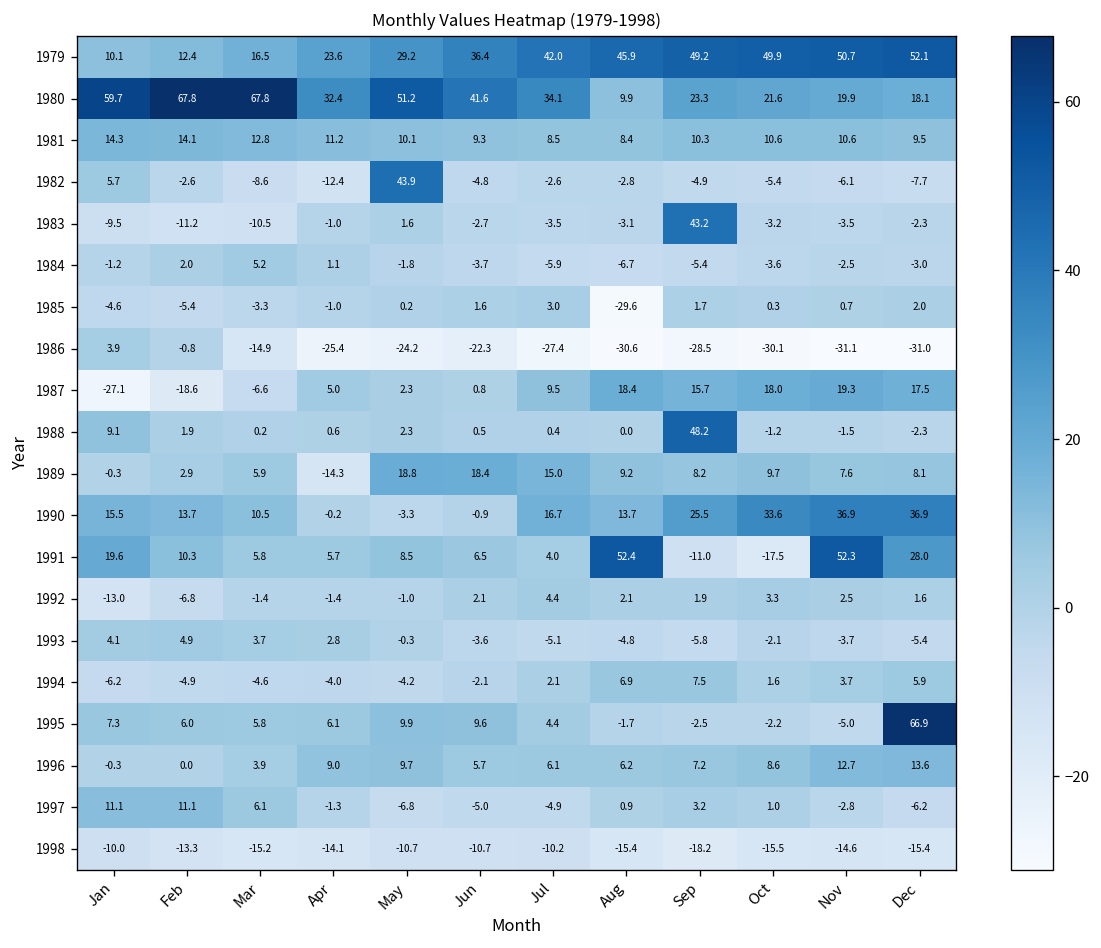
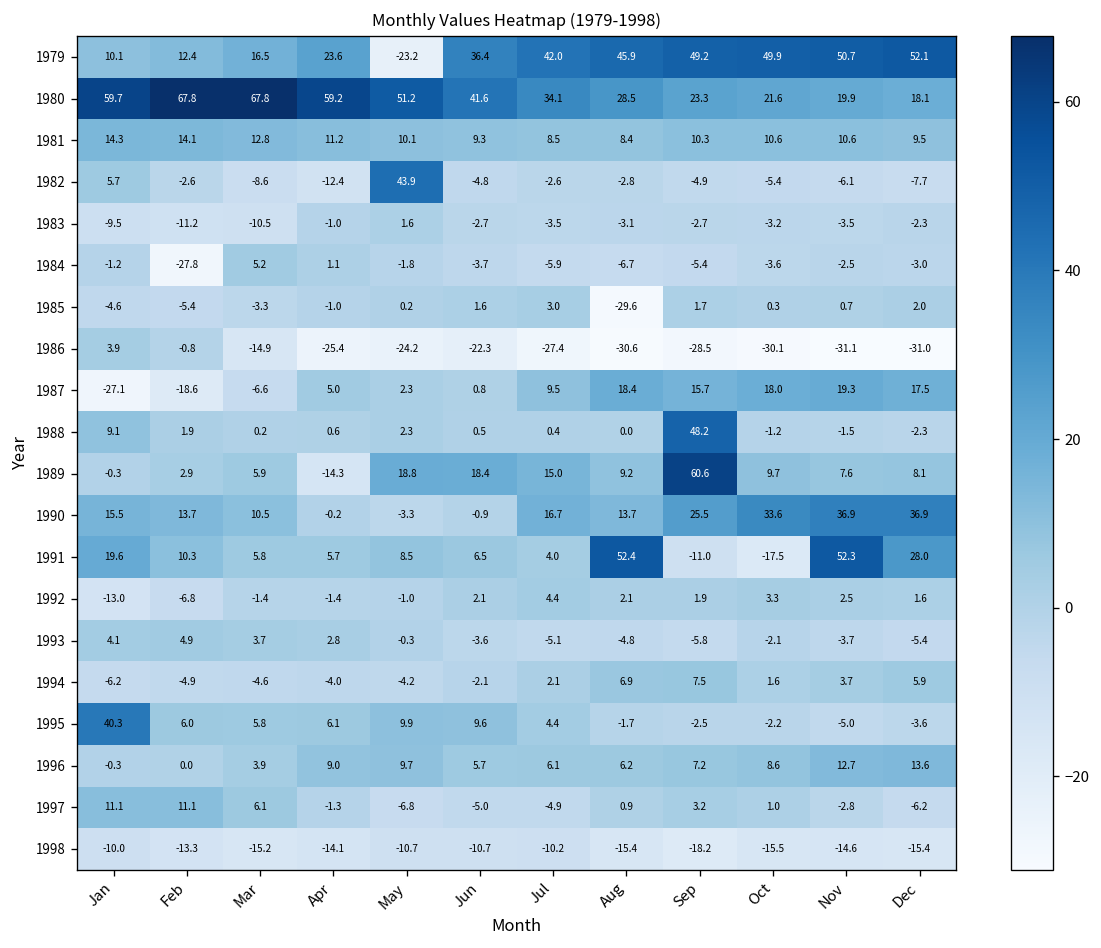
1979, May: 29.2 -> -23.2
1980, Apr: 32.4 -> 59.2
1980, Aug: 9.9 -> 28.5
1983, Sep: 43.2 -> -2.7
1984, Feb: 2.0 -> -27.8
1989, Sep: 8.2 -> 60.6
1995, Jan: 7.3 -> 40.3
1995, Dec: 66.9 -> -3.6
